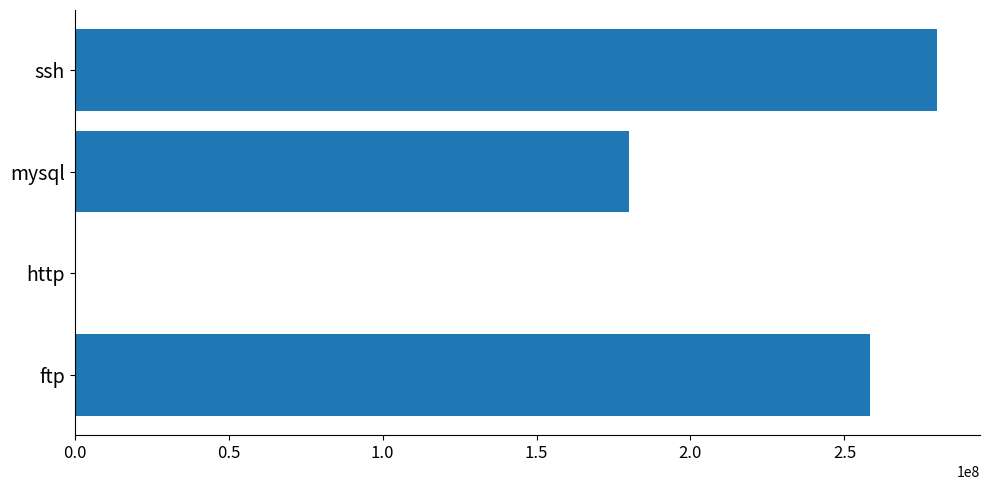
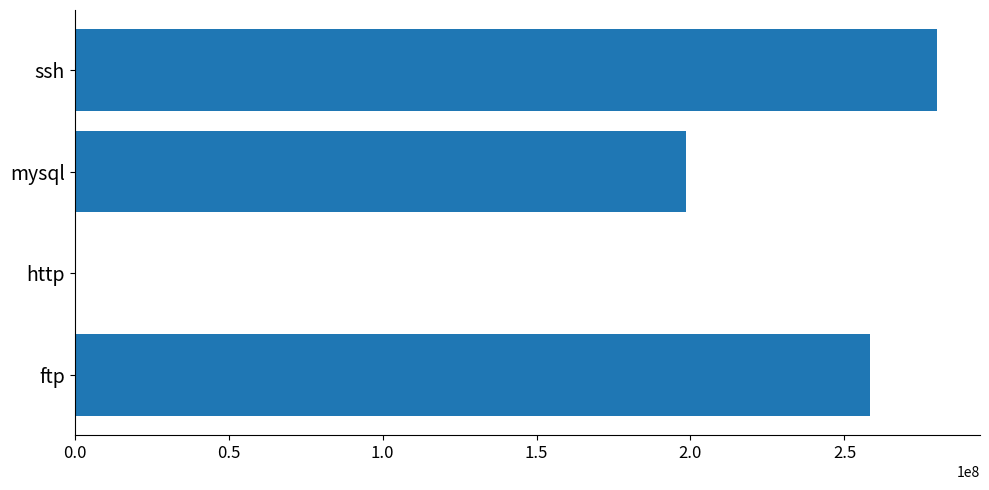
mysql: 180000000 -> 198000000
